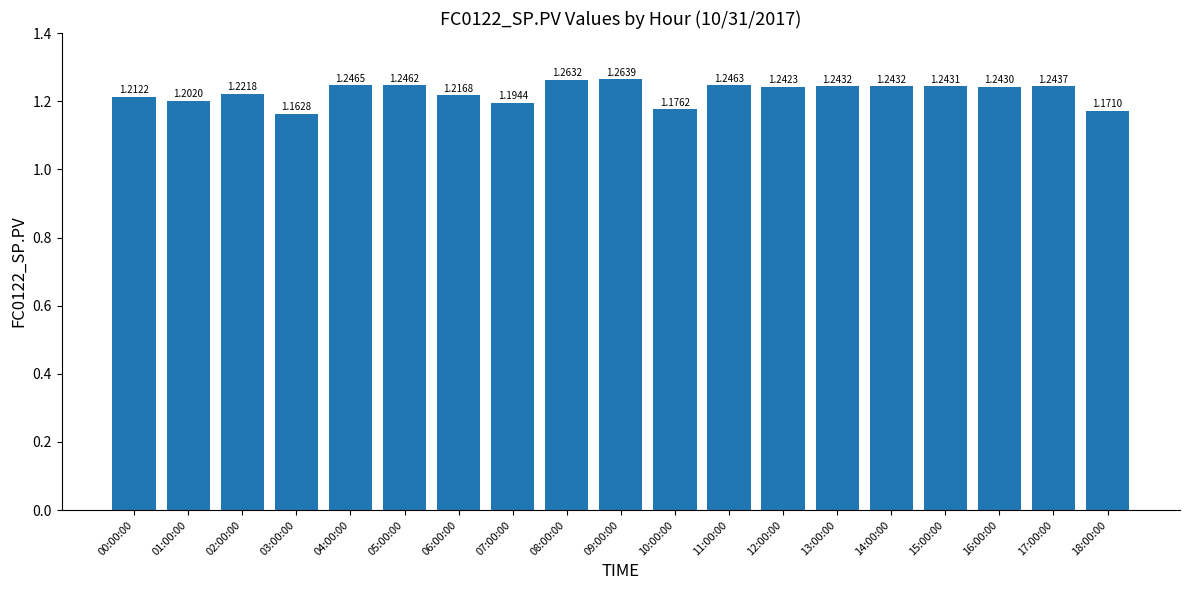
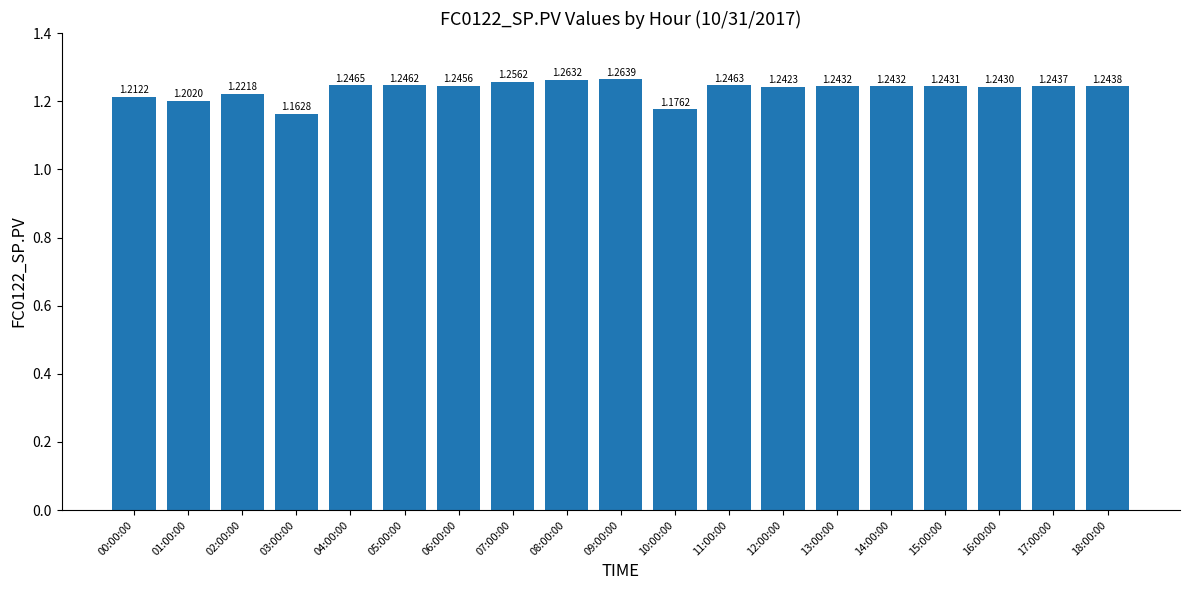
06:00:00: 1.2168 -> 1.2456
07:00:00: 1.1944 -> 1.2562
18:00:00: 1.1710 -> 1.2438
